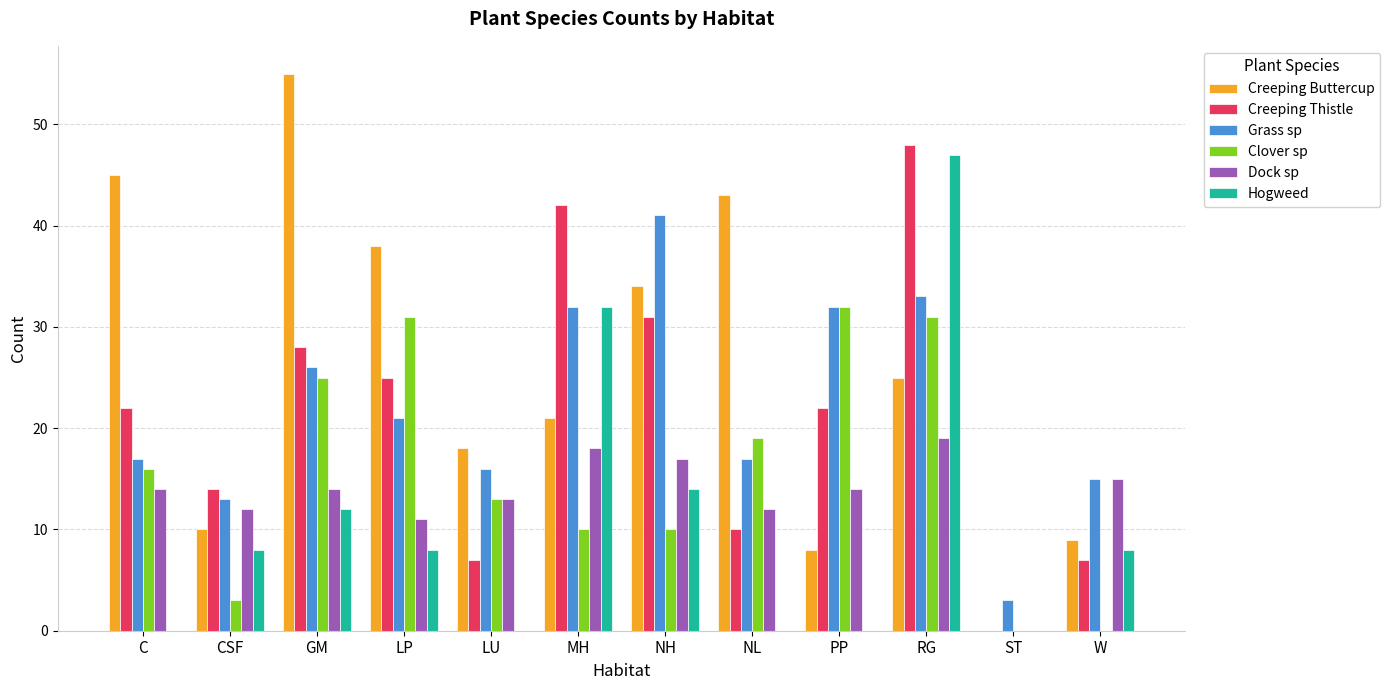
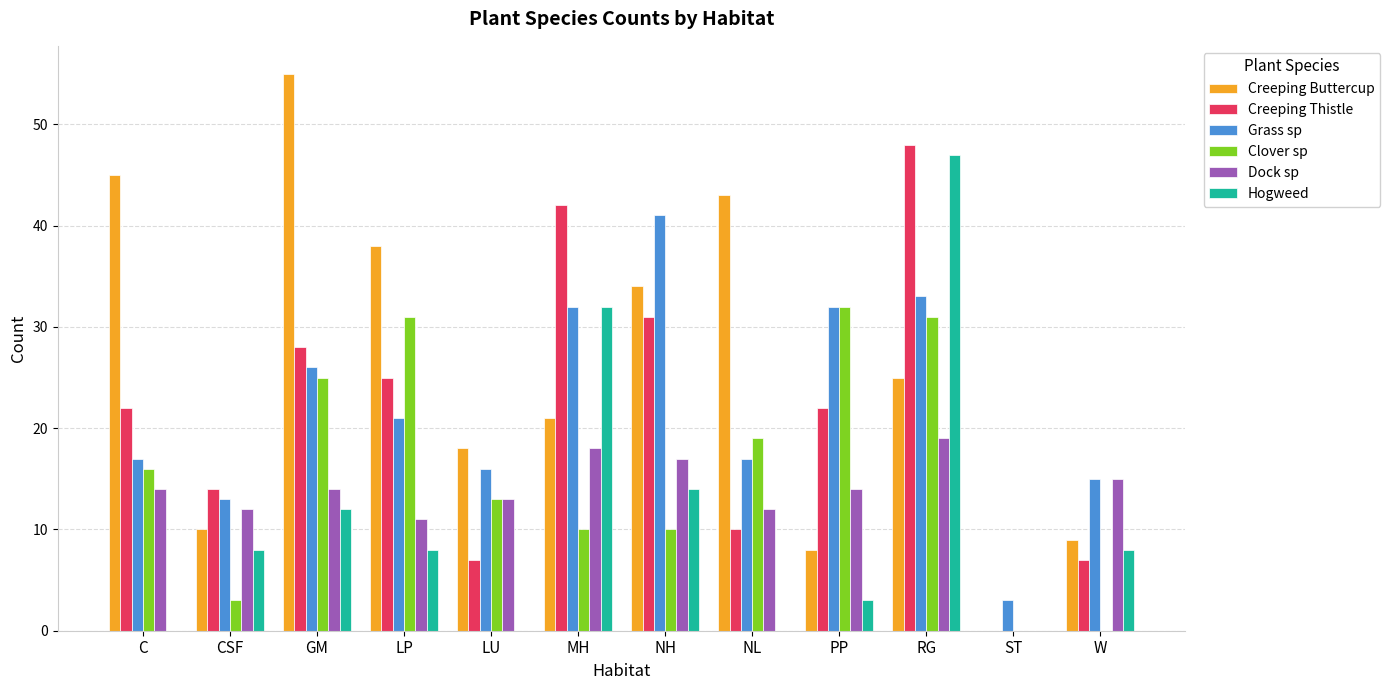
Hogweed, PP: 0 -> 3
